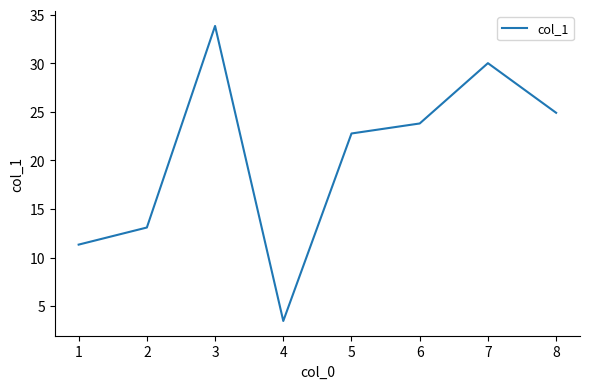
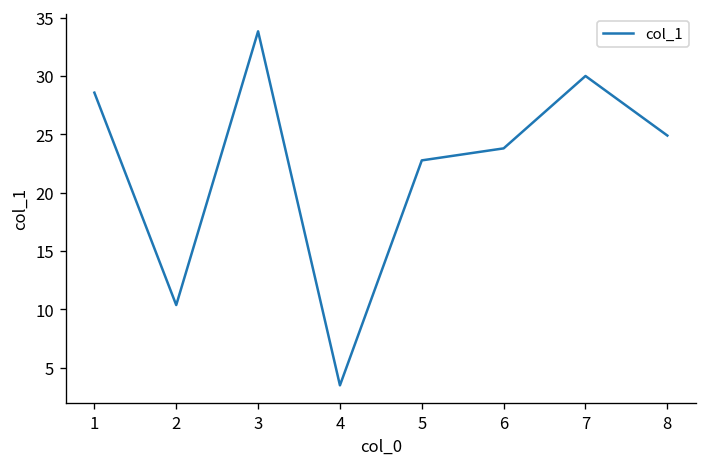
1: 11 -> 29
2: 13 -> 10
